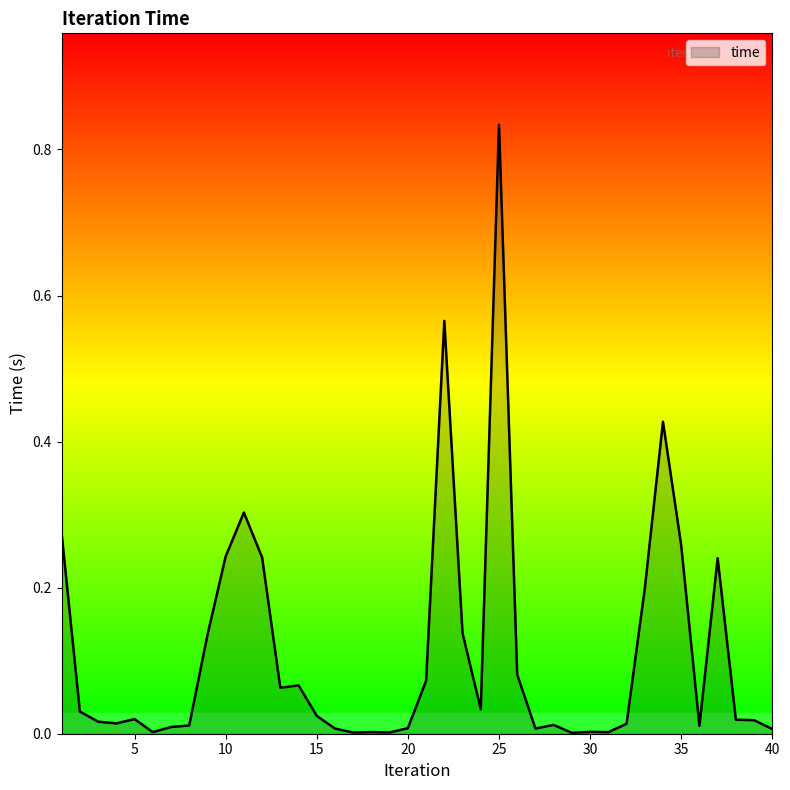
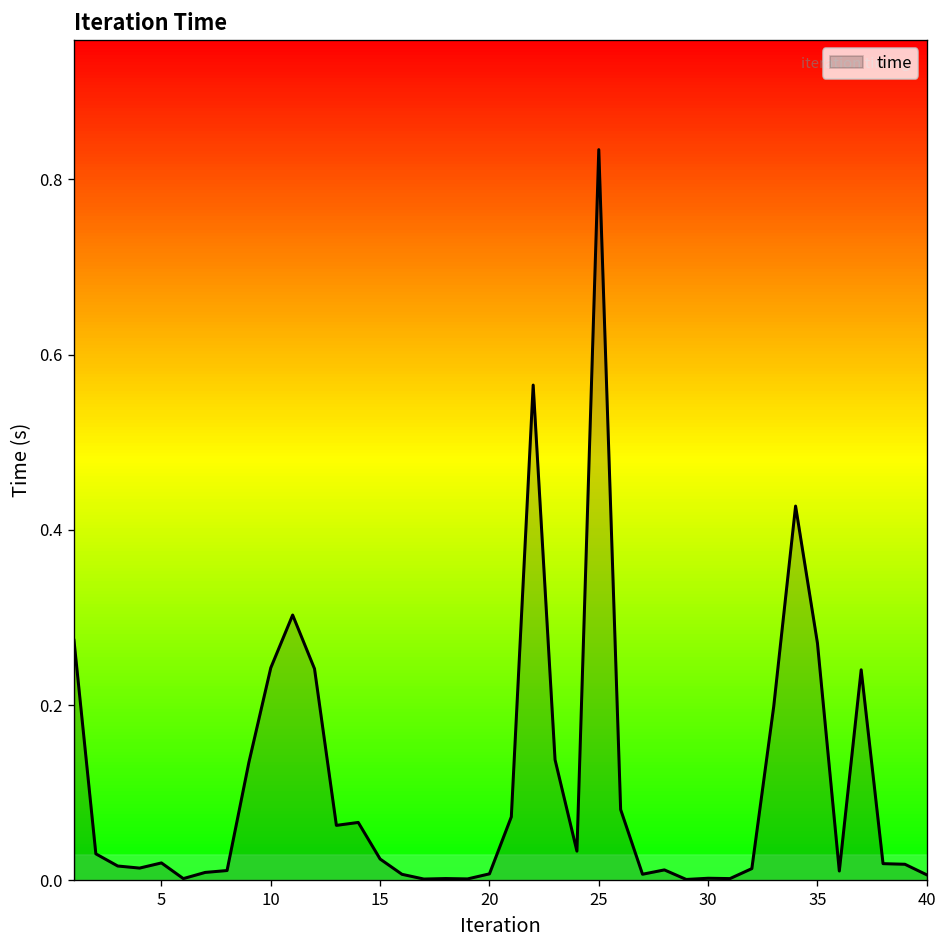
35: 0.26 -> 0.27
